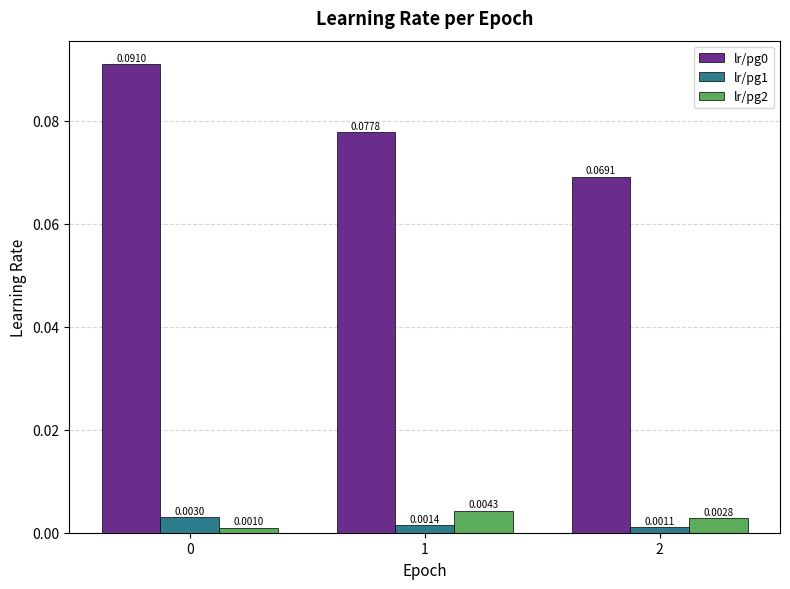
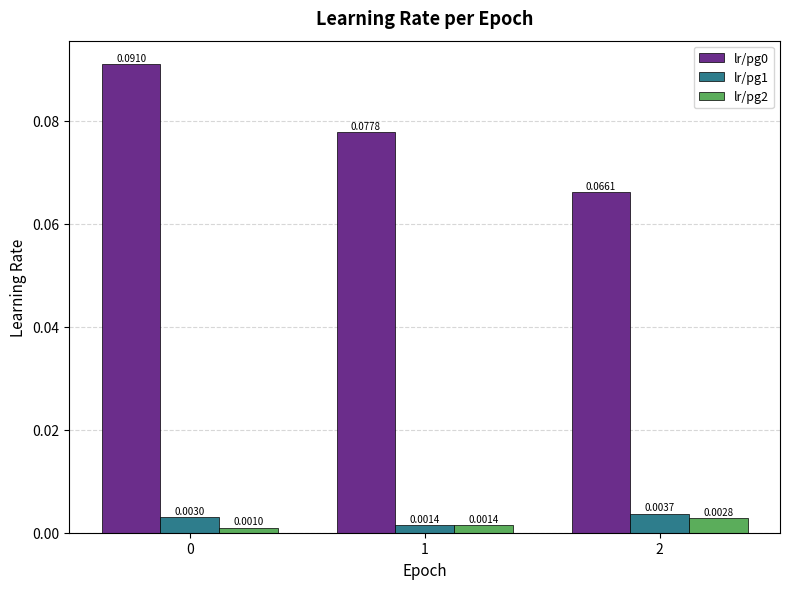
lr/pg2, 1: 0.0043 -> 0.0014
lr/pg0, 2: 0.0691 -> 0.0661
lr/pg1, 2: 0.0011 -> 0.0037
